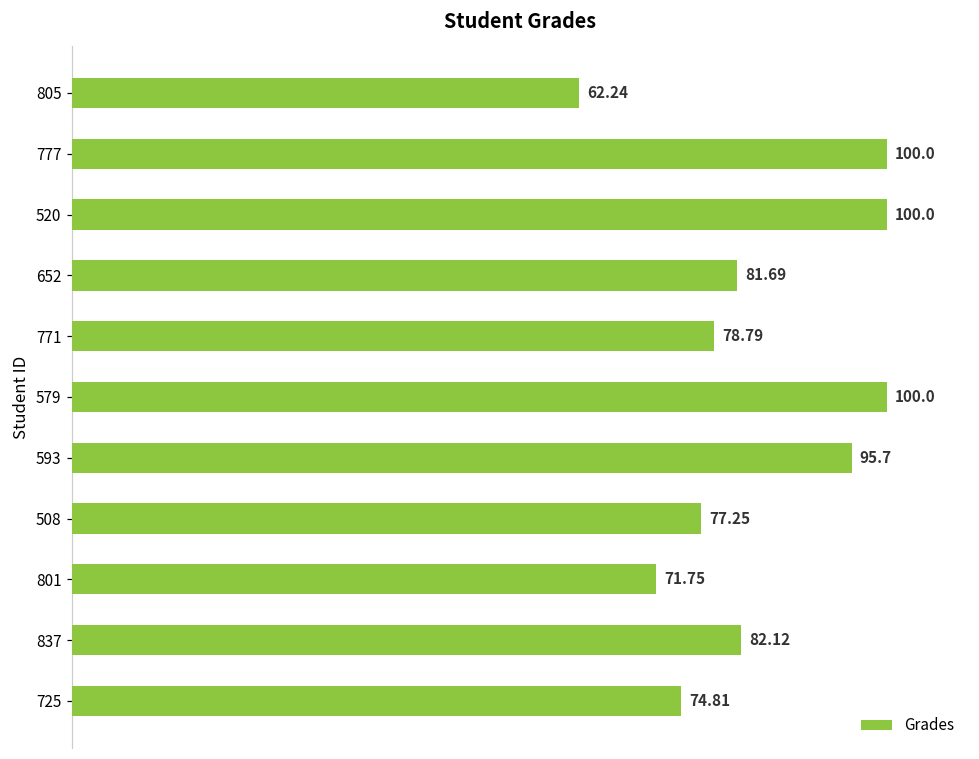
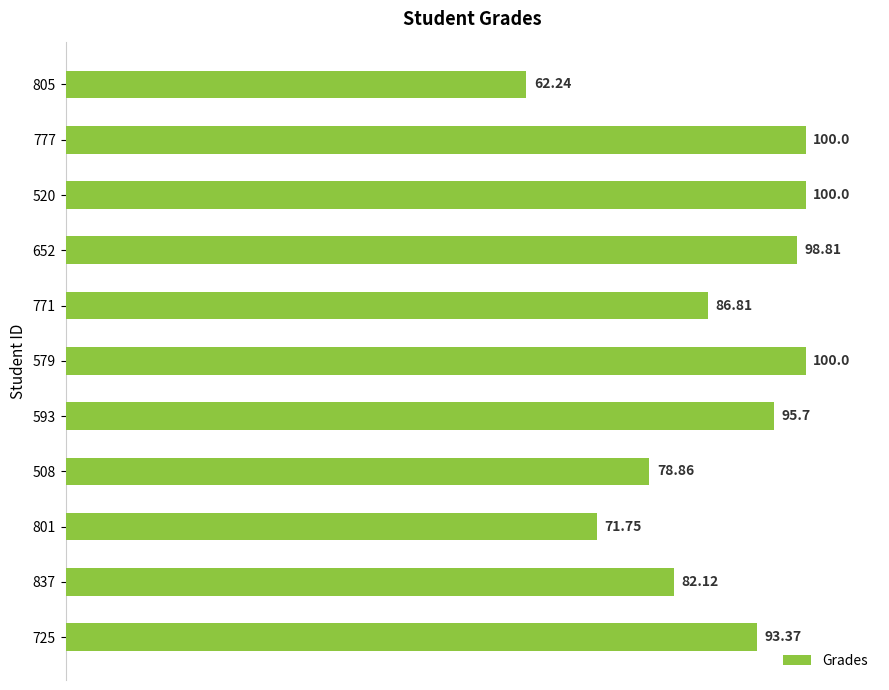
652: 81.69 -> 98.81
771: 78.79 -> 86.81
508: 77.25 -> 78.86
725: 74.81 -> 93.37
